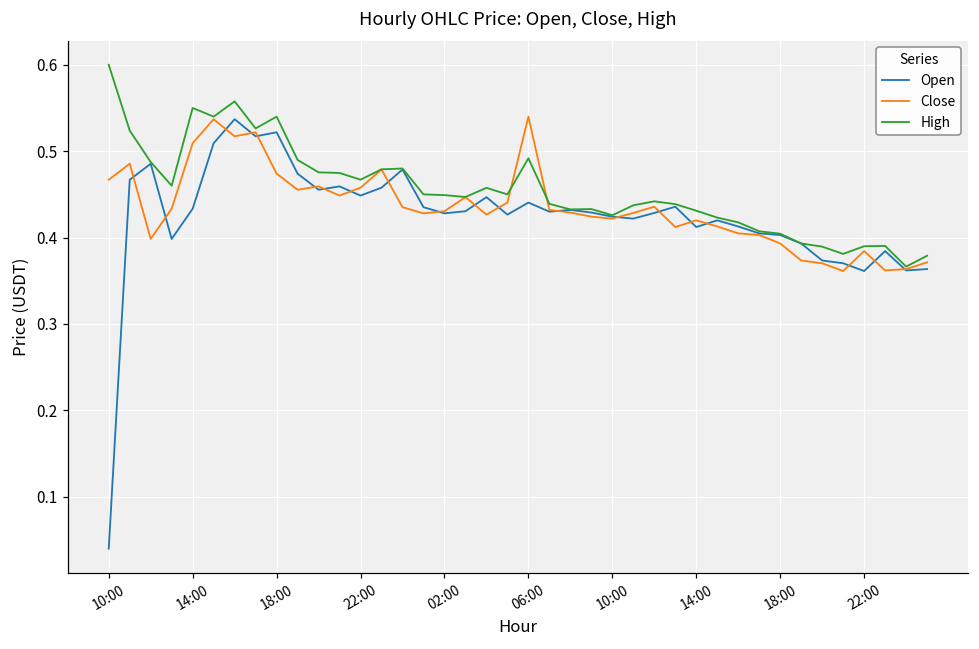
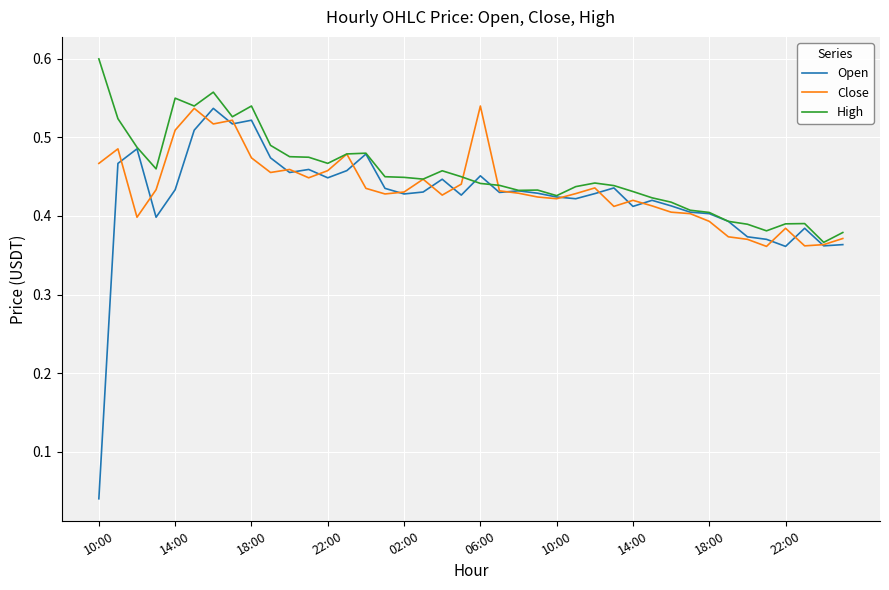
Open, 06:00: 0.44 -> 0.45
High, 06:00: 0.49 -> 0.44
